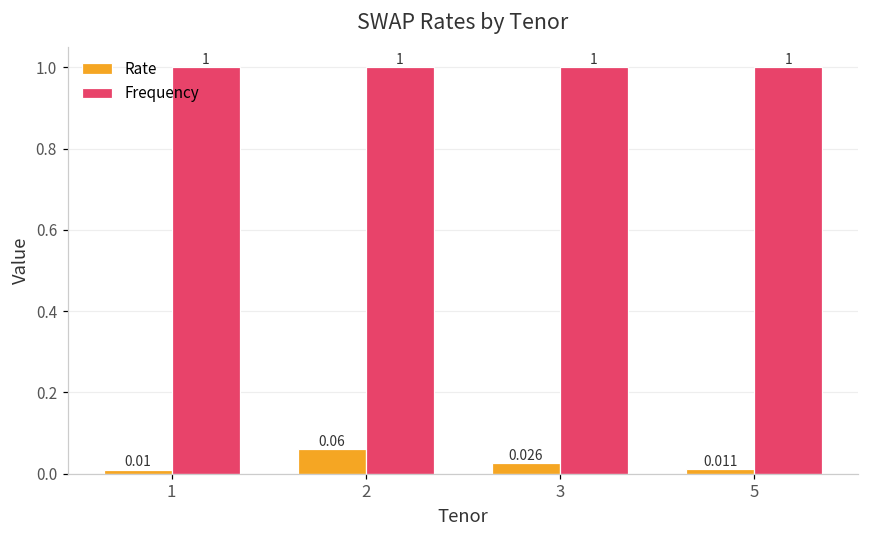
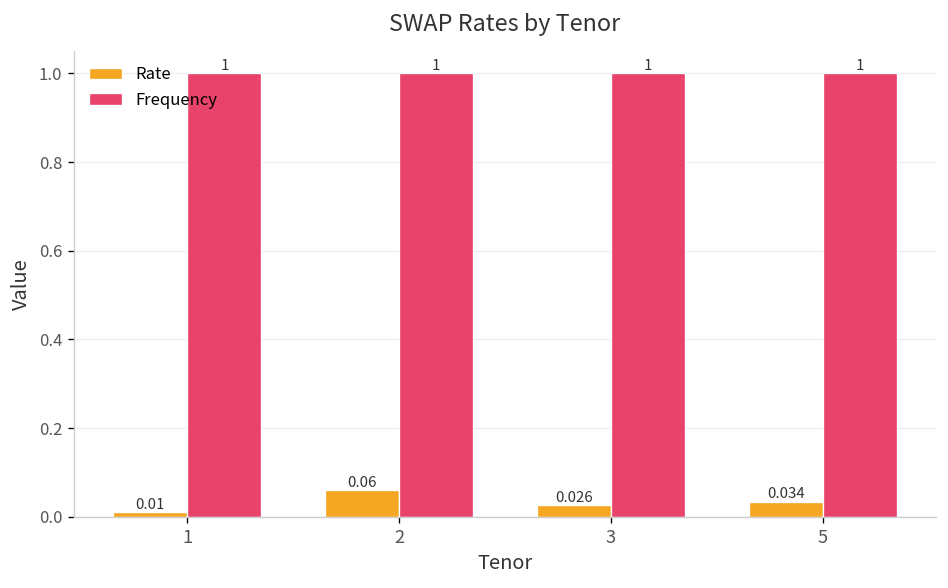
Rate, 5: 0.011 -> 0.034
